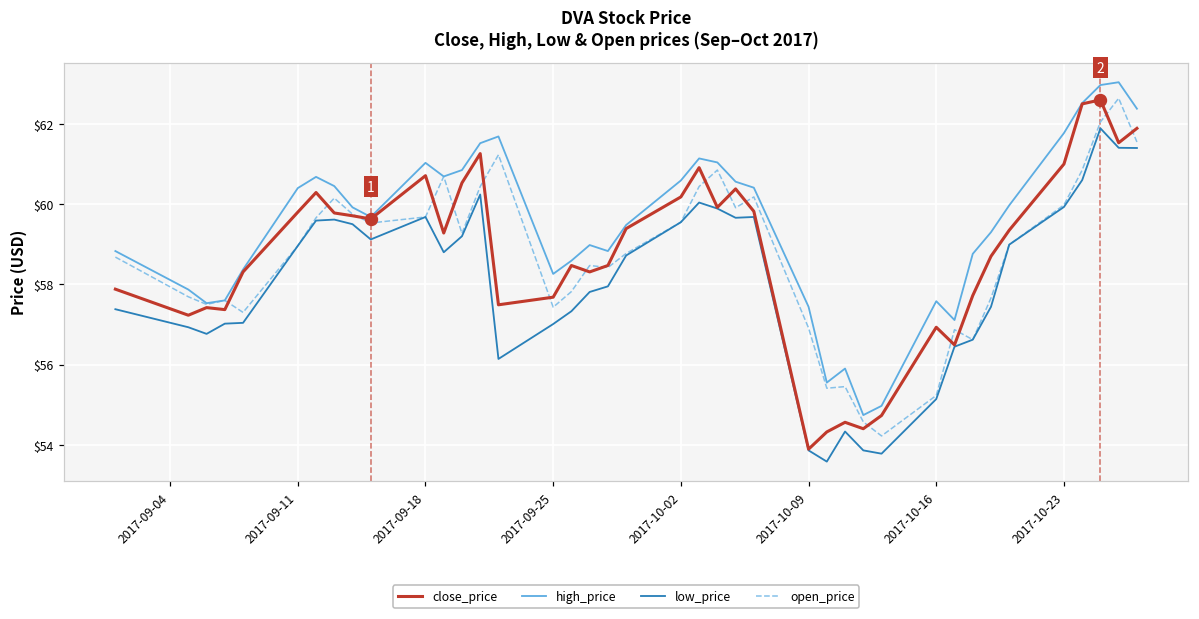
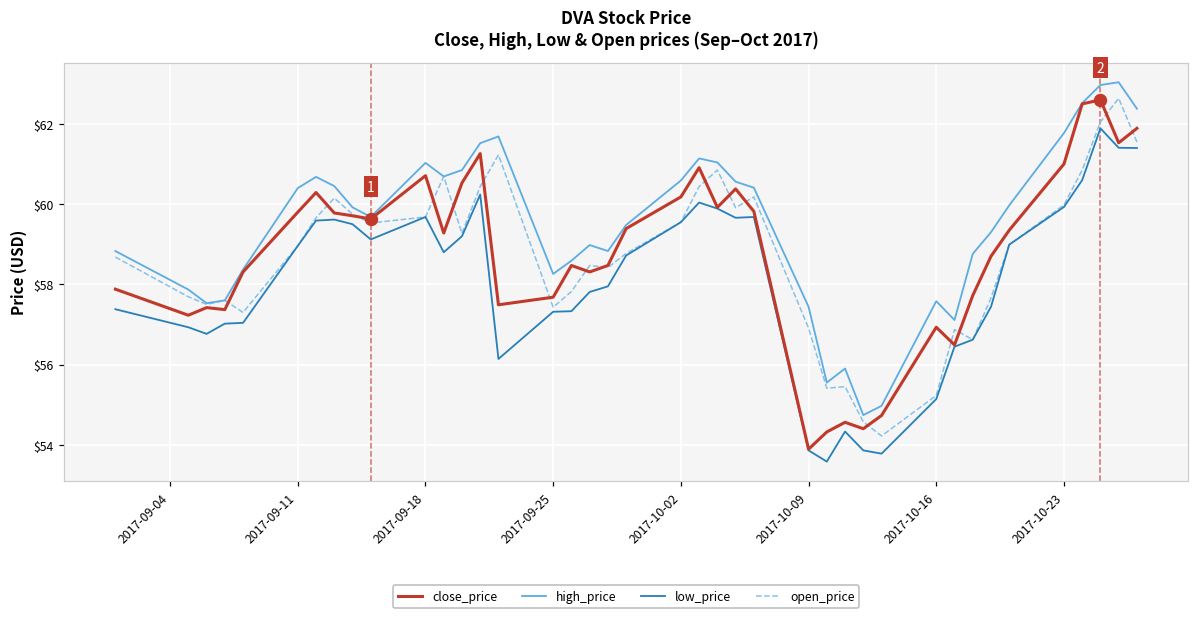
low_price, 2017-09-25: $57.0 -> $57.3
